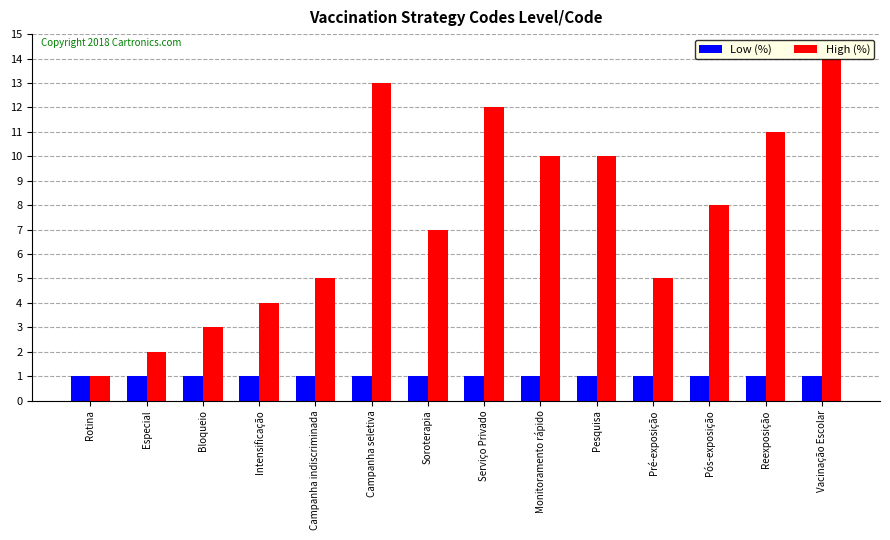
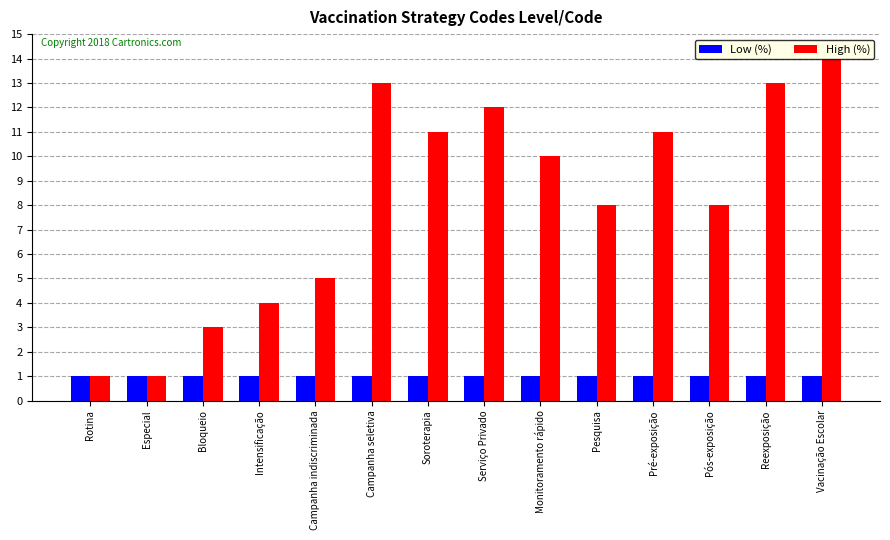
High (%), Especial: 2 -> 1
High (%), Soroterapia: 7 -> 11
High (%), Pesquisa: 10 -> 8
High (%), Pré-exposição: 5 -> 11
High (%), Reexposição: 11 -> 13
